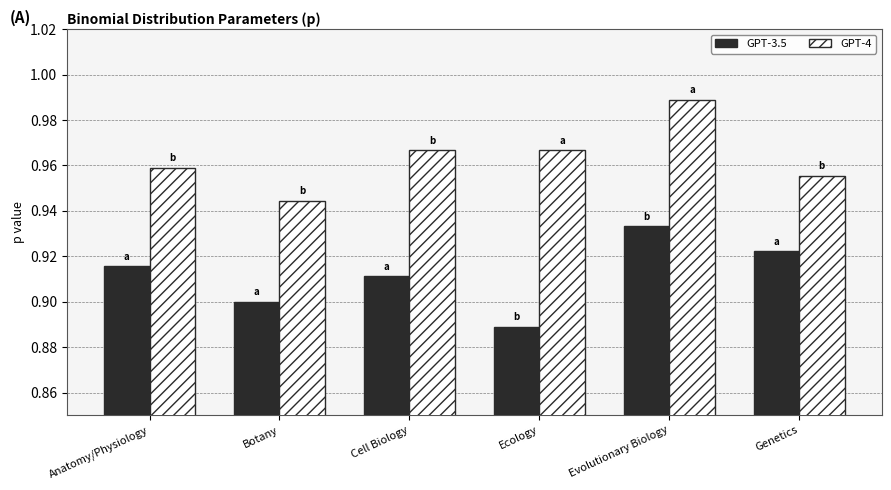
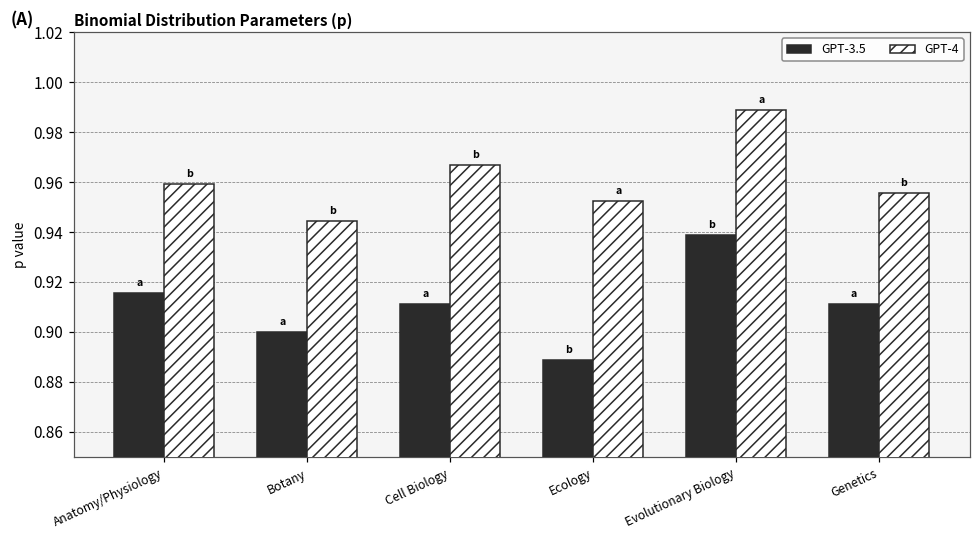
GPT-4, Ecology: 0.967 -> 0.953
GPT-3.5, Evolutionary Biology: 0.933 -> 0.939
GPT-3.5, Genetics: 0.922 -> 0.911
